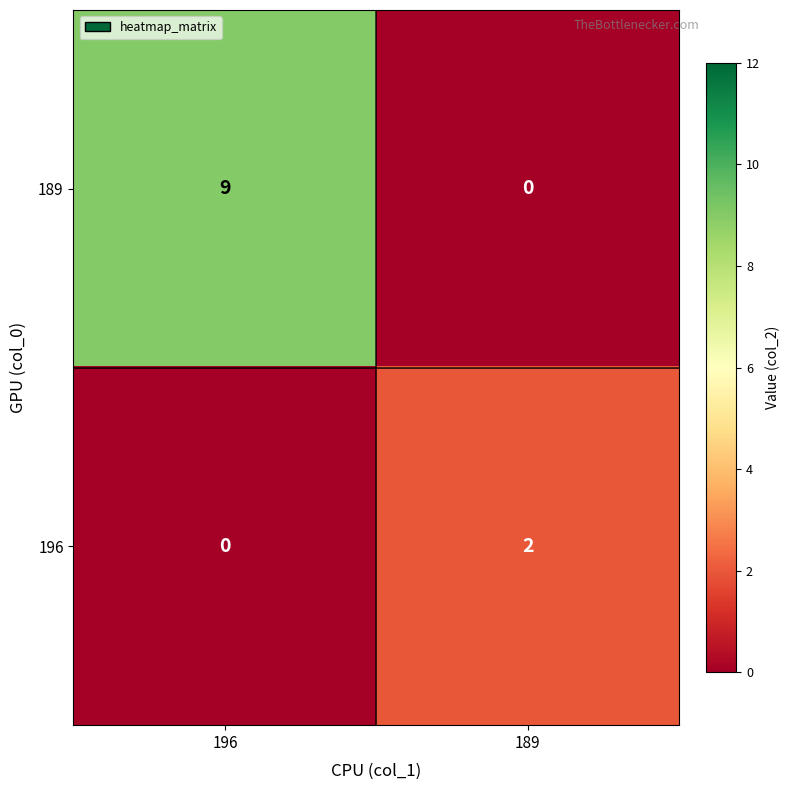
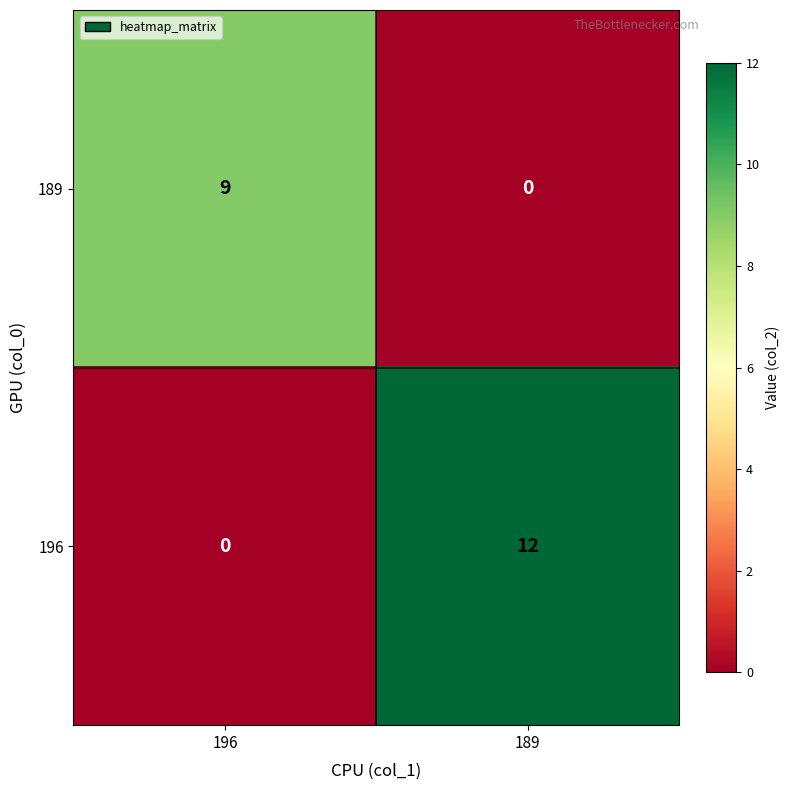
196, 189: 2 -> 12
